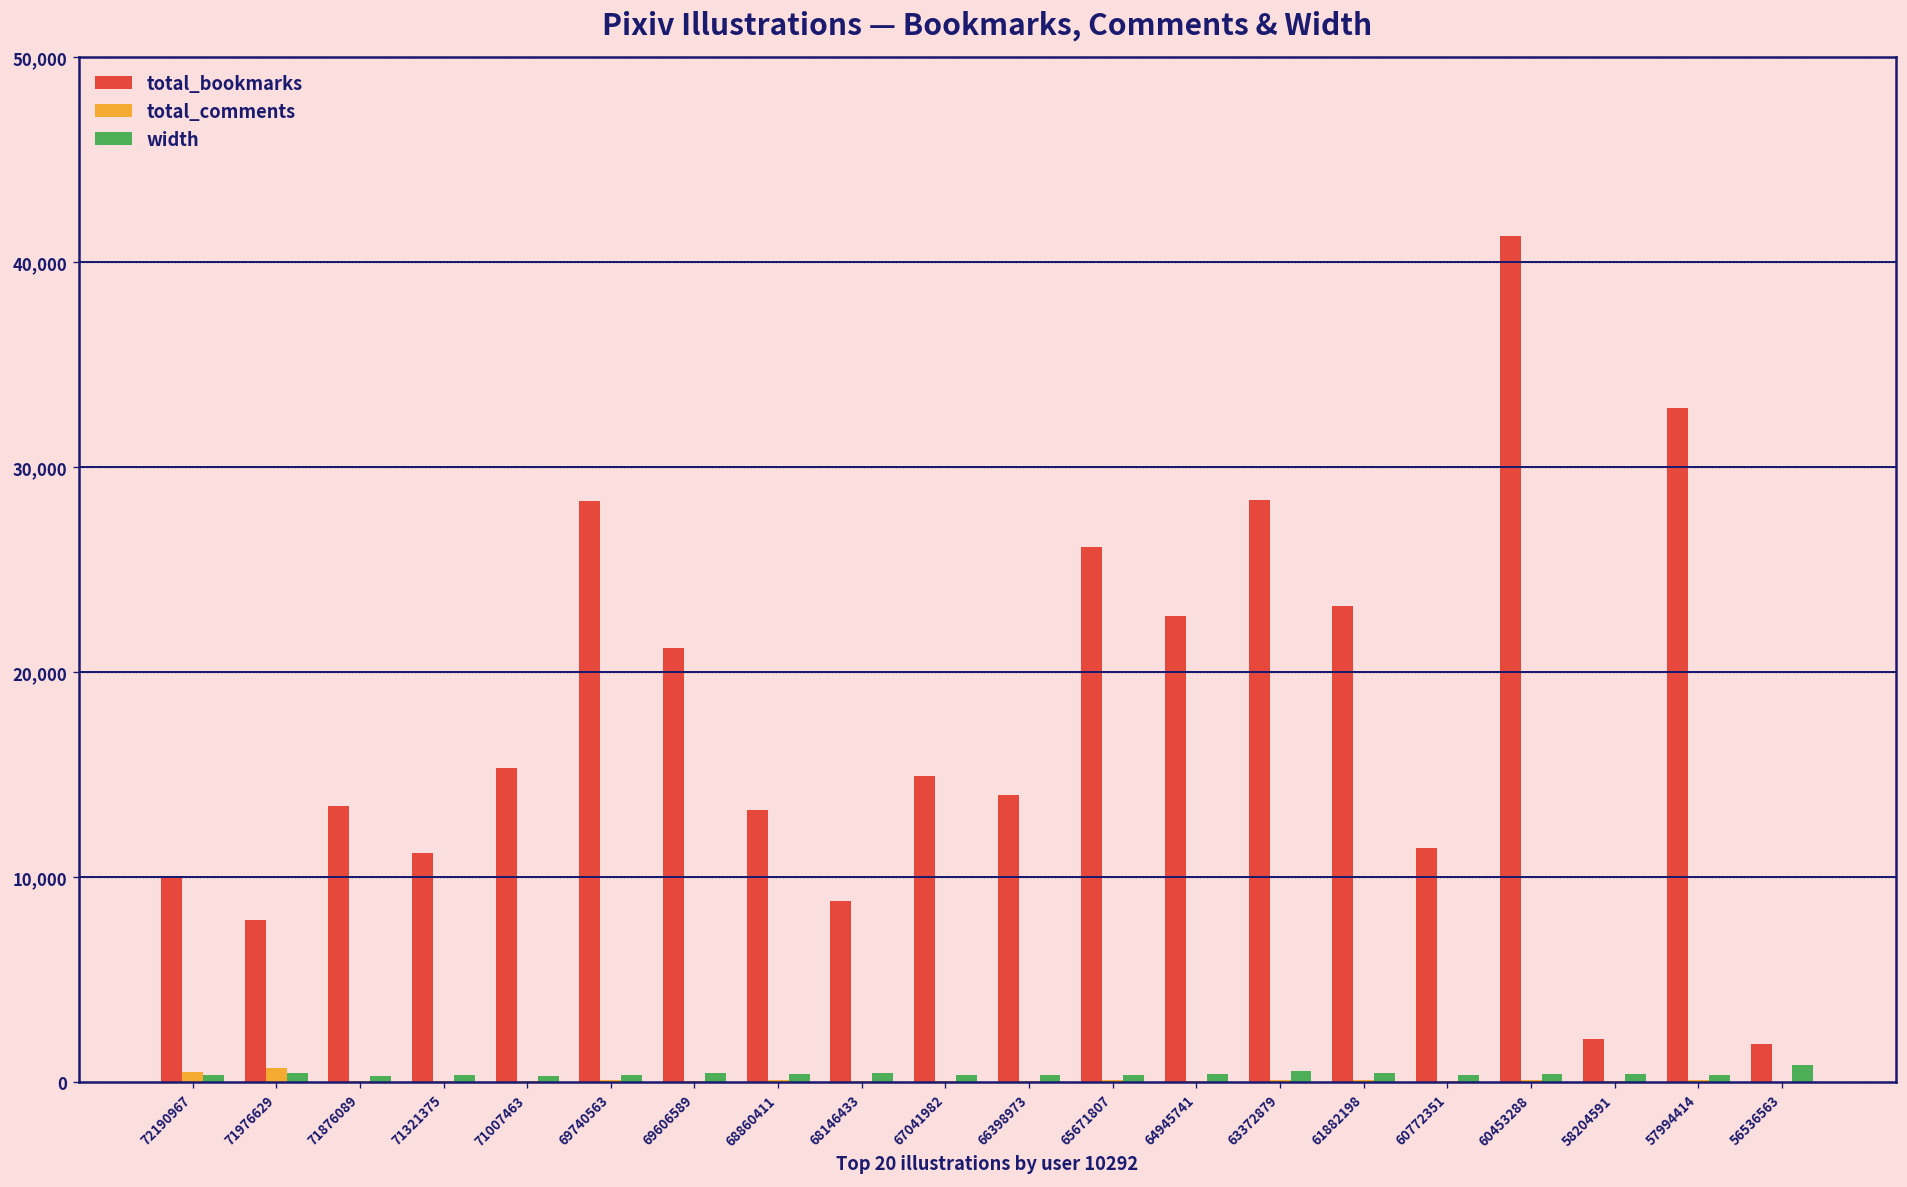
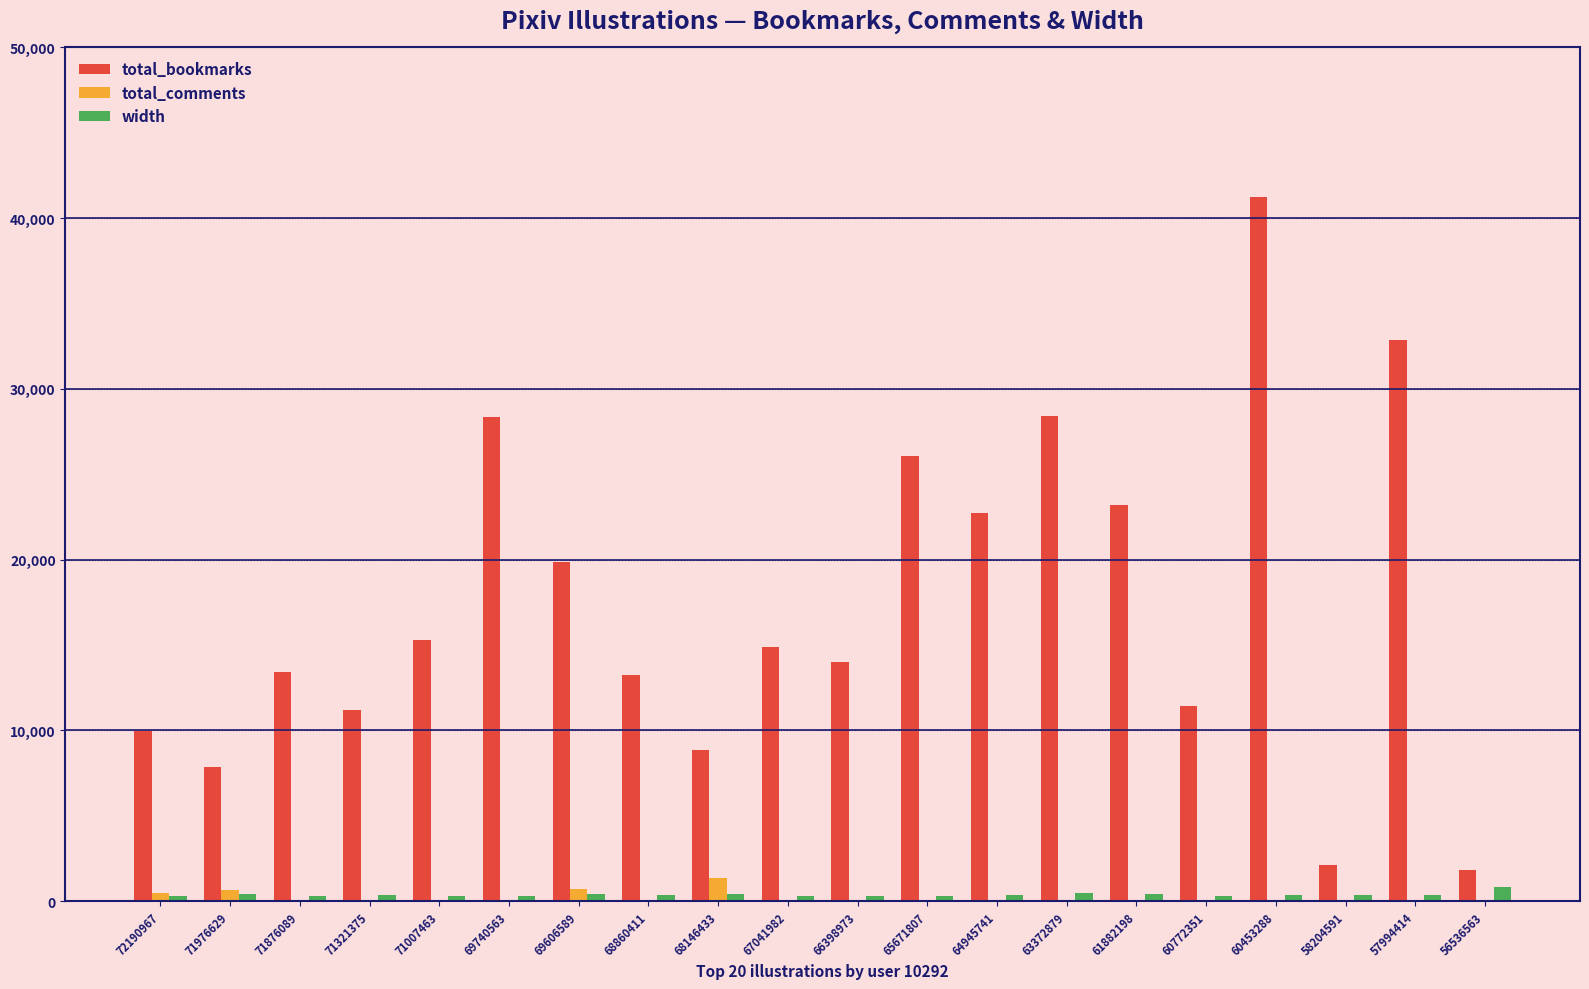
total_bookmarks, 69606589: 21,200 -> 19,800
total_comments, 69606589: 0 -> 700
total_comments, 68146433: 0 -> 1,400
